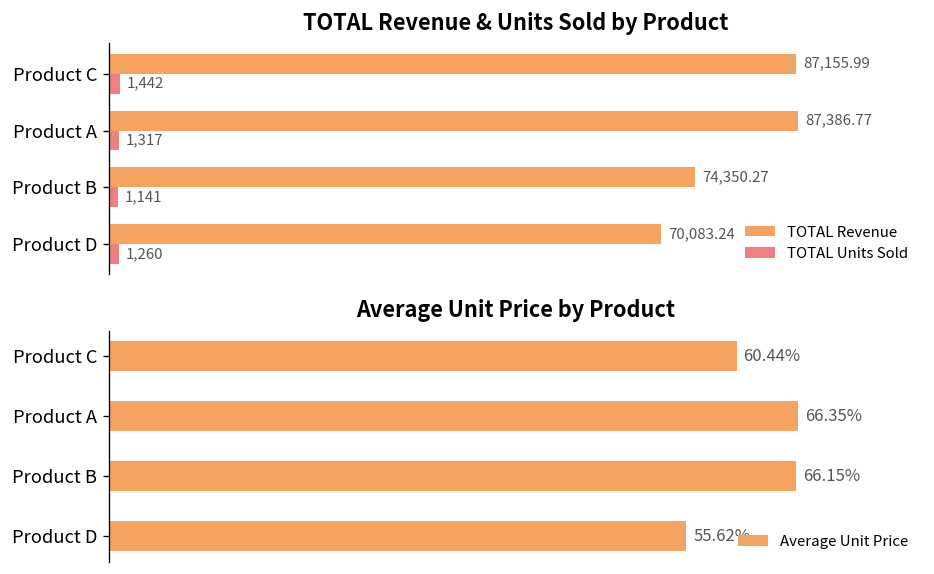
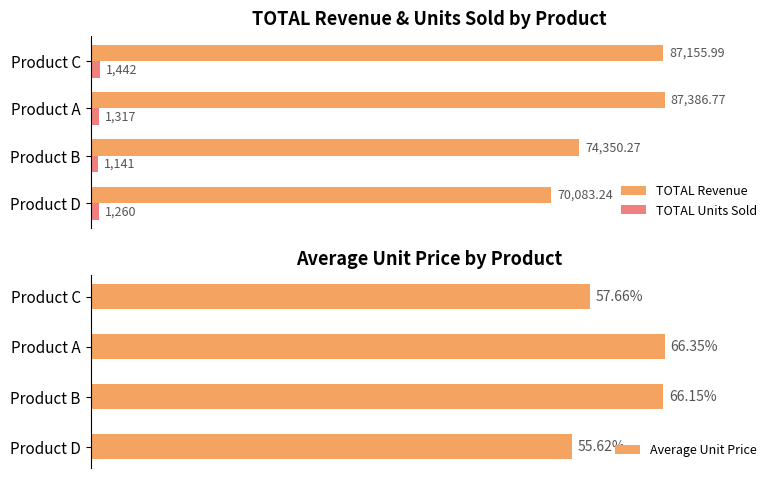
Average Unit Price by Product, Product C: 60.44% -> 57.66%
